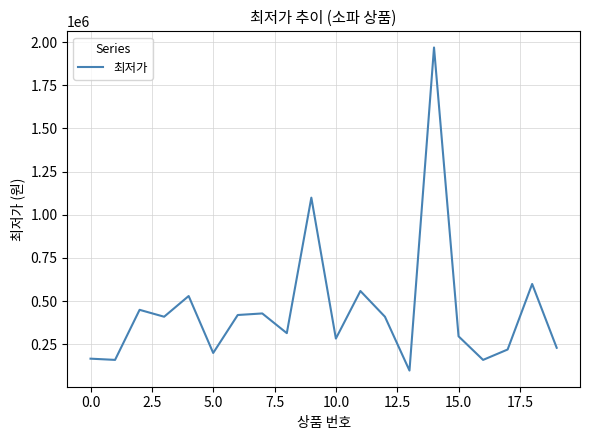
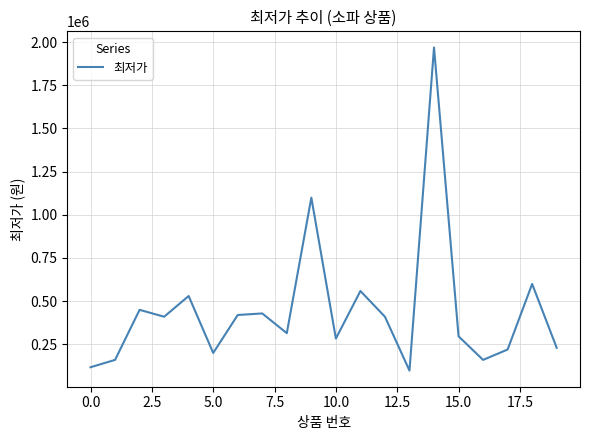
0.0: 170000 -> 120000
